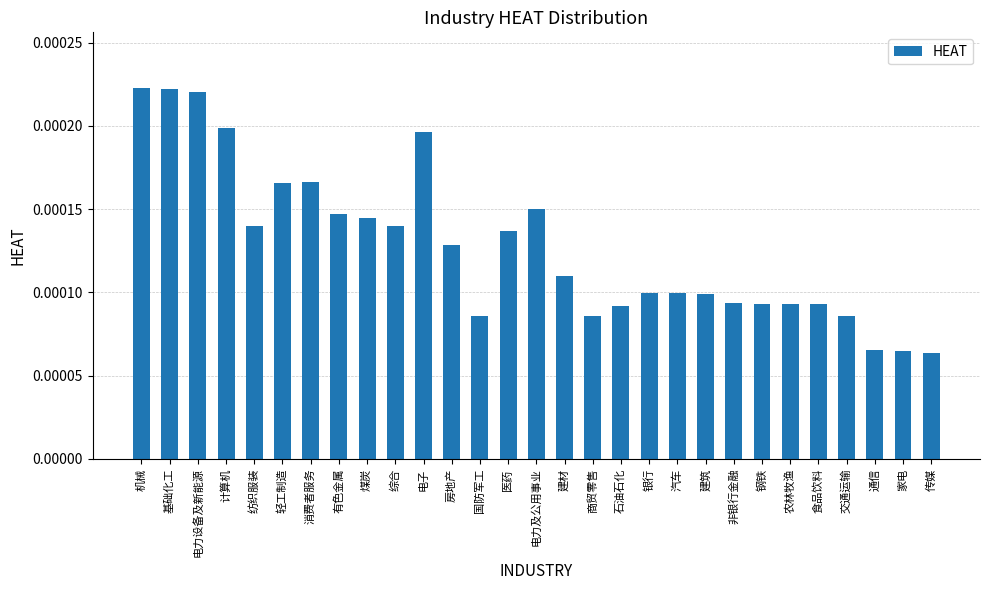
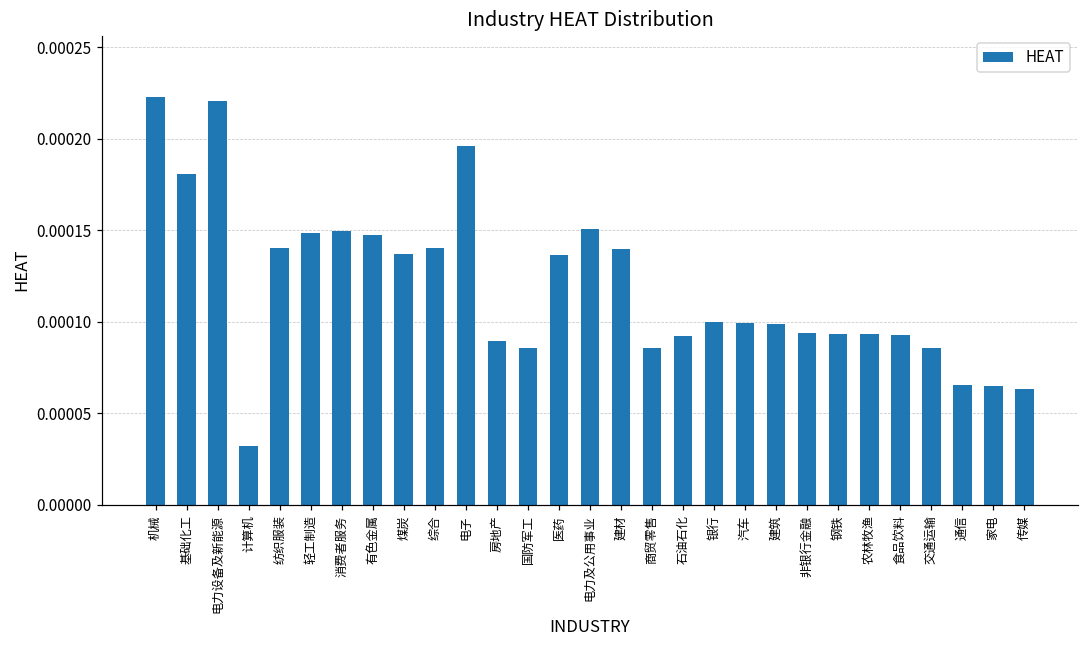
基础化工: 0.000222 -> 0.000181
计算机: 0.000199 -> 0.000032
轻工制造: 0.000166 -> 0.000149
消费者服务: 0.000166 -> 0.000150
煤炭: 0.000145 -> 0.000137
房地产: 0.000128 -> 0.000090
建材: 0.000110 -> 0.000140
